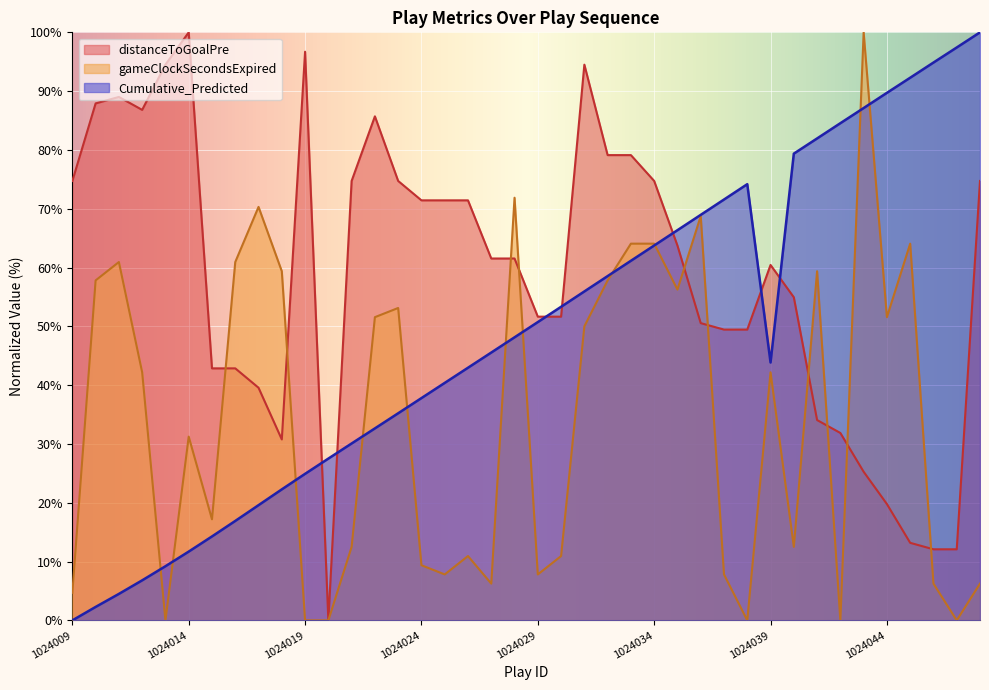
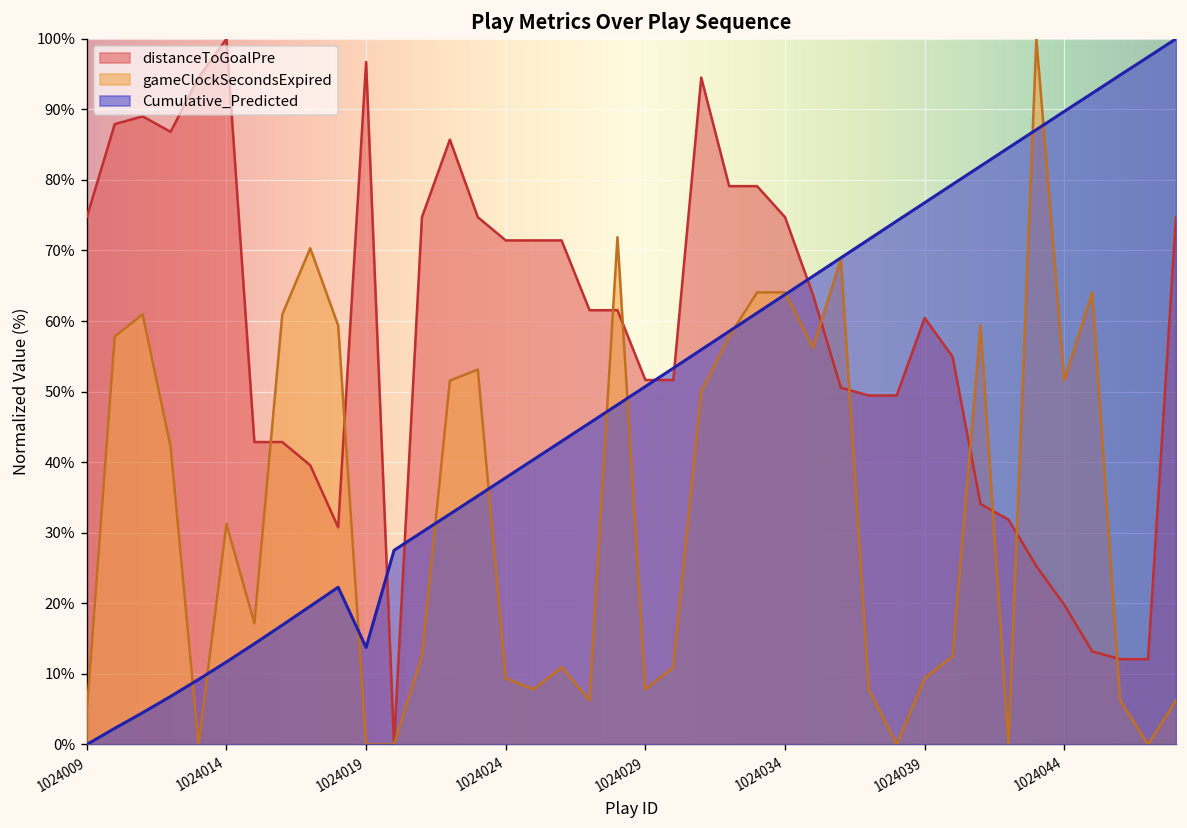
Cumulative_Predicted, 1024019: 25% -> 14%
gameClockSecondsExpired, 1024039: 42% -> 9%
Cumulative_Predicted, 1024039: 44% -> 77%
